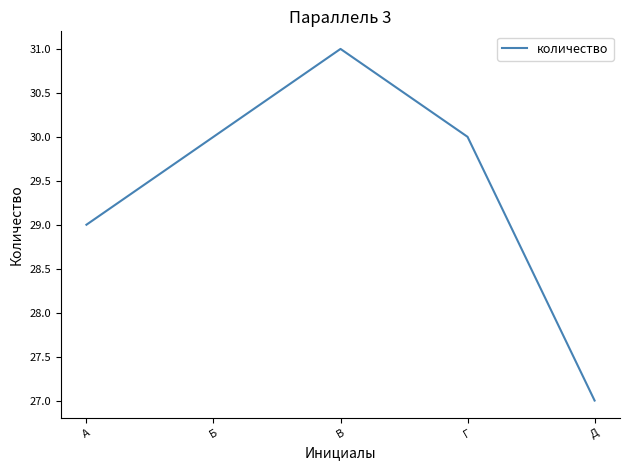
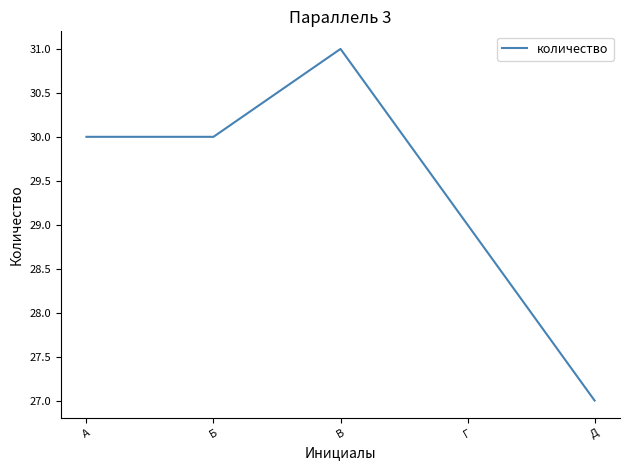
А: 29 -> 30
Г: 30 -> 29
